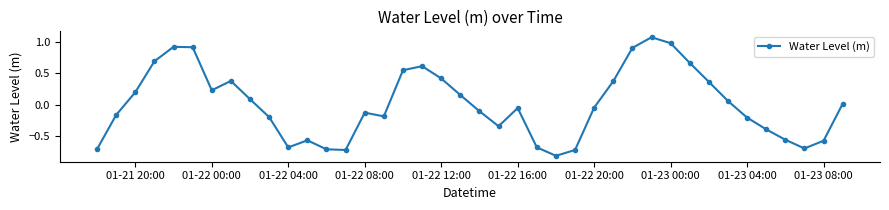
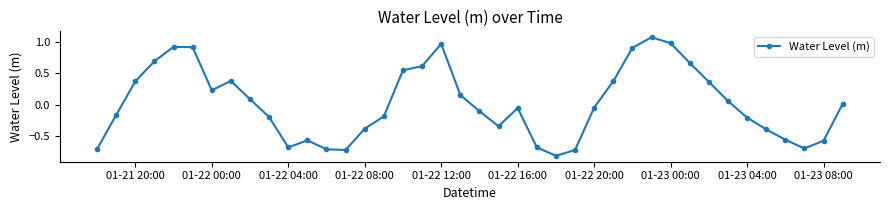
01-21 20:00: 0.2 -> 0.4
01-22 08:00: -0.1 -> -0.4
01-22 12:00: 0.4 -> 1.0
